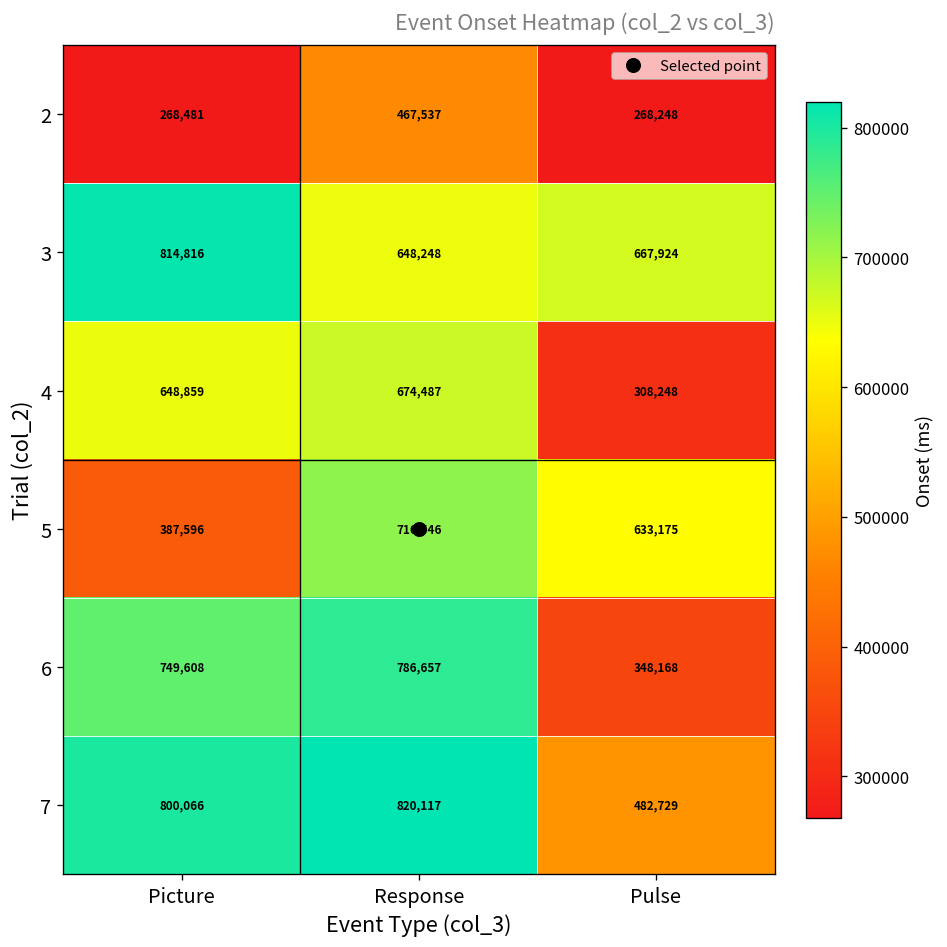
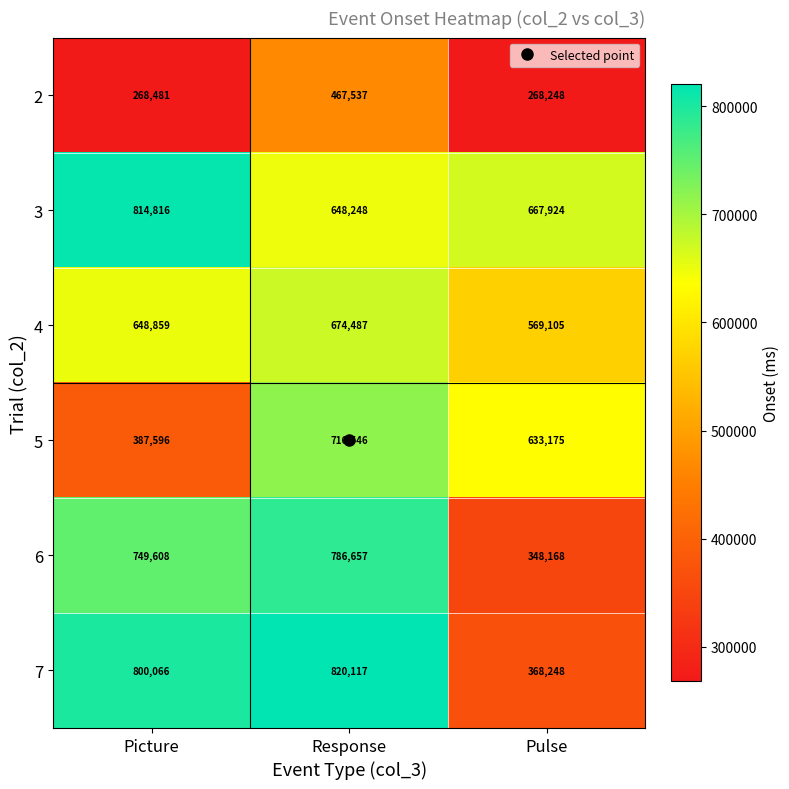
4, Pulse: 308,248 -> 569,105
7, Pulse: 482,729 -> 368,248
